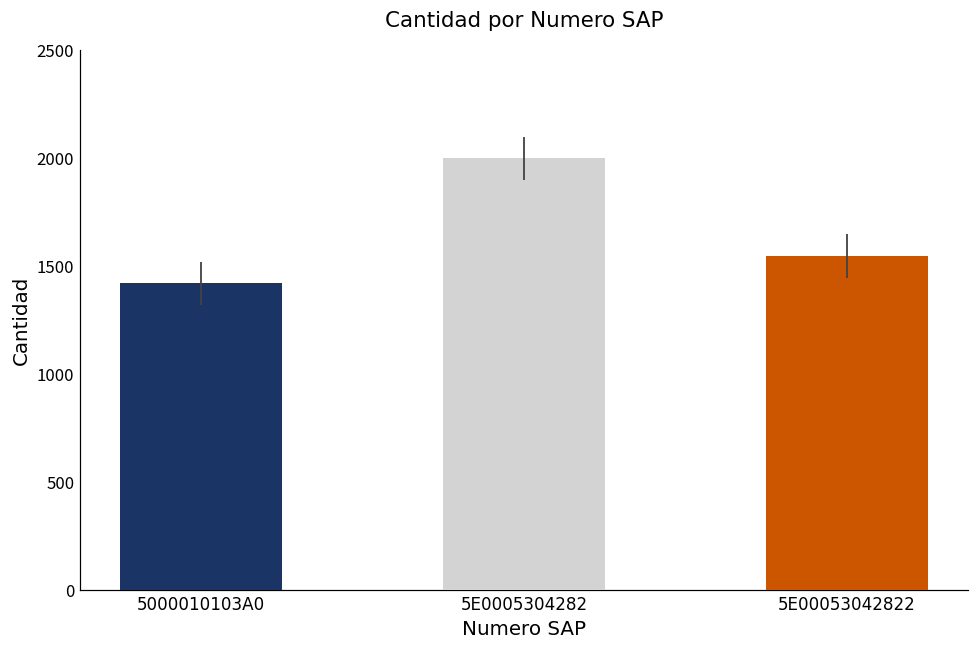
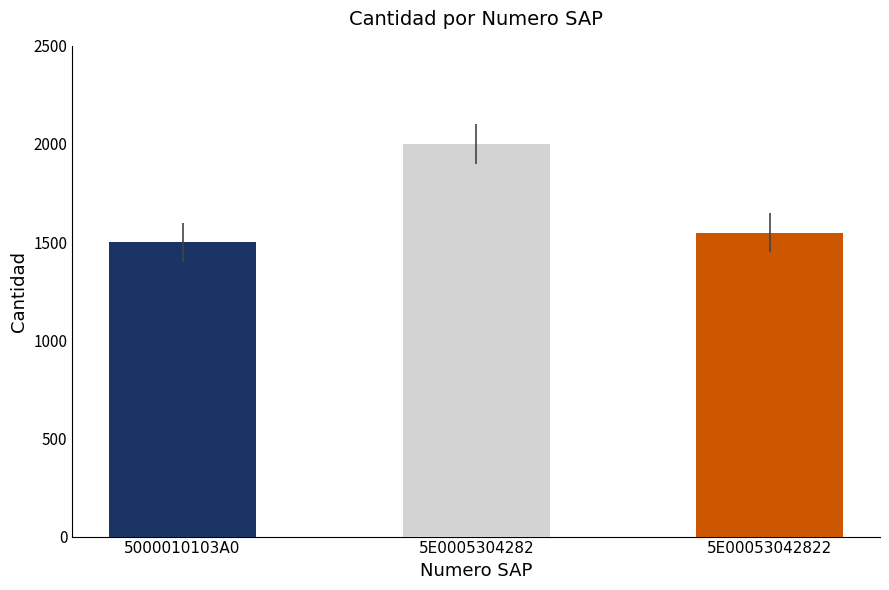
5000010103A0: 1420 -> 1500
